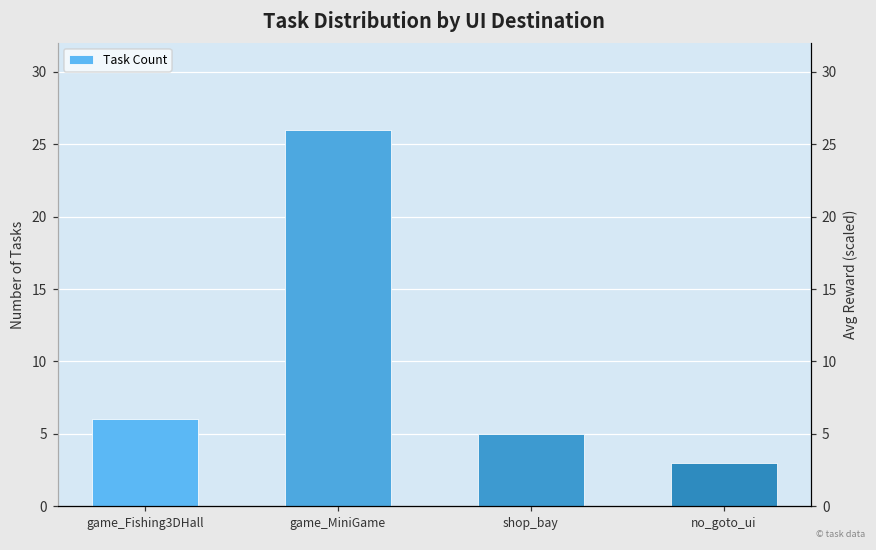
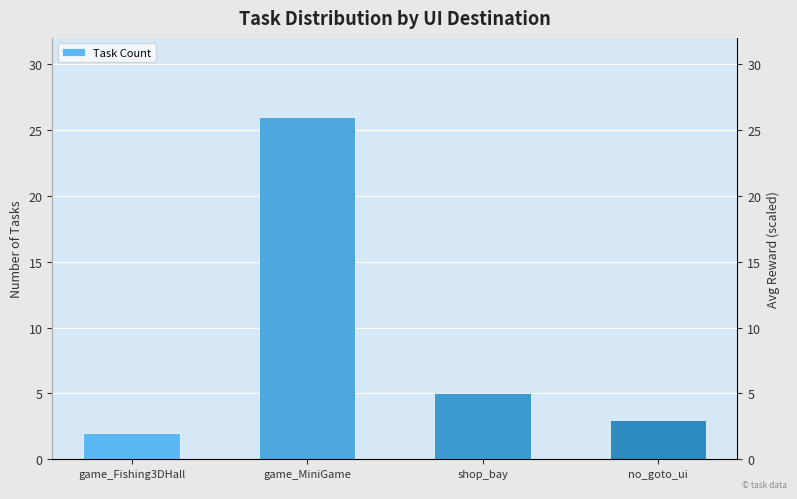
game_Fishing3DHall: 6 -> 2
